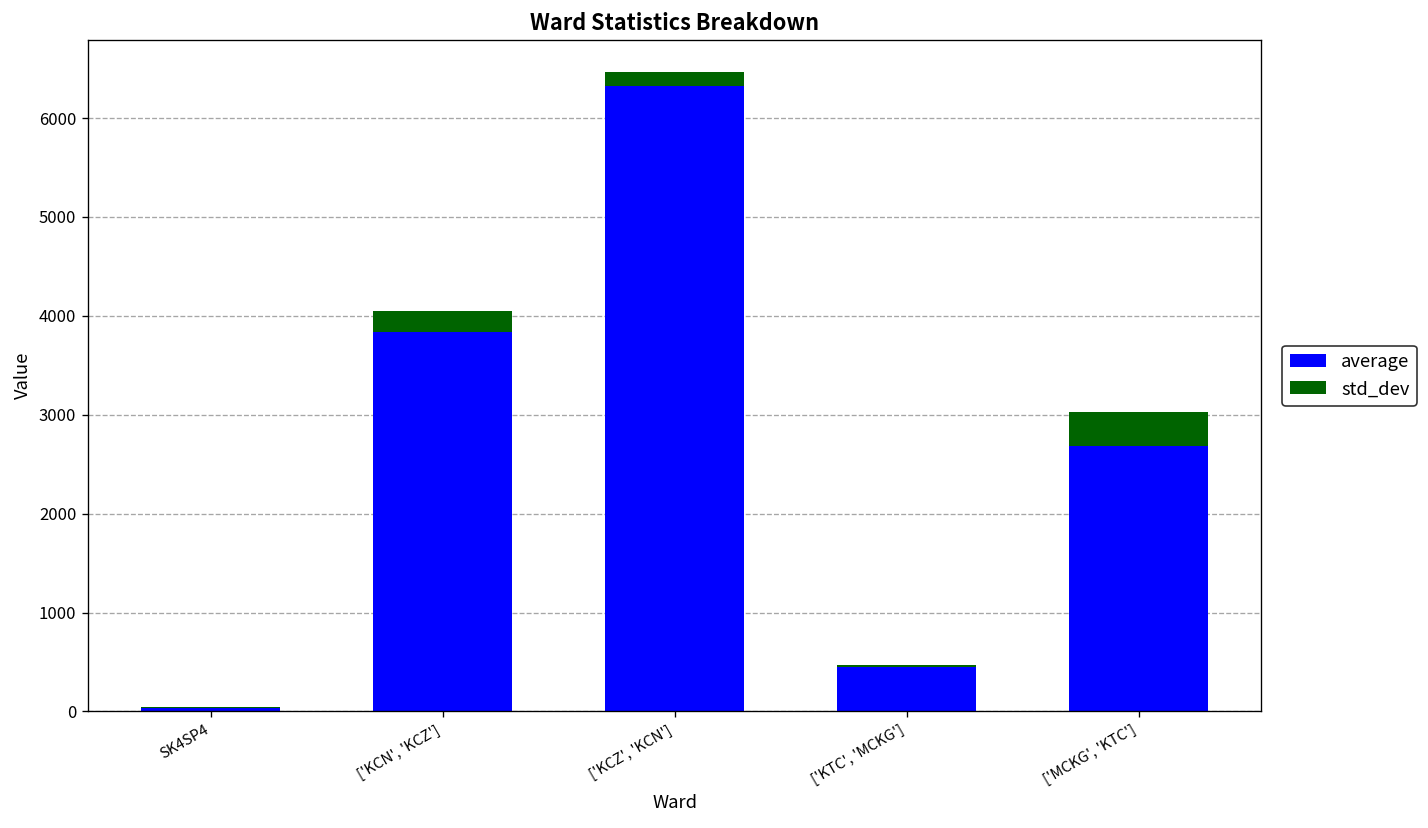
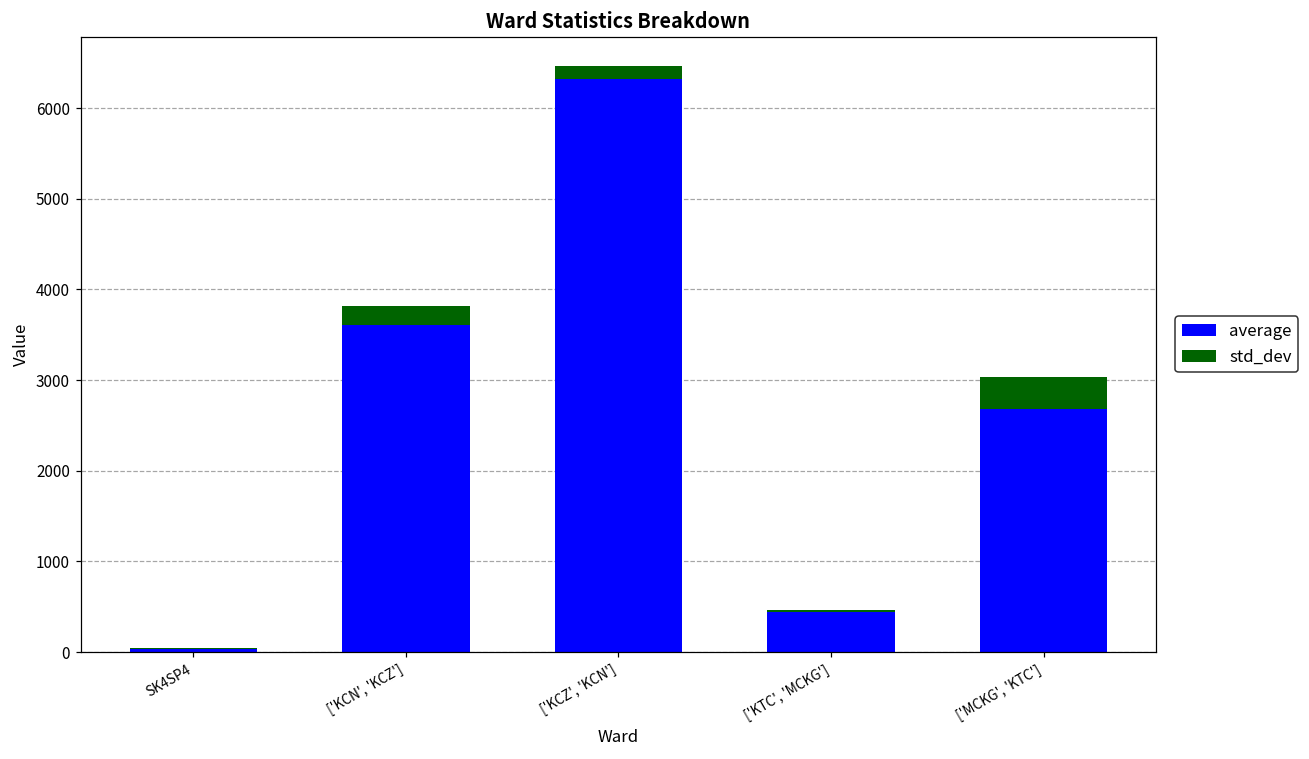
average, ['KCN', 'KCZ']: 3800 -> 3600
